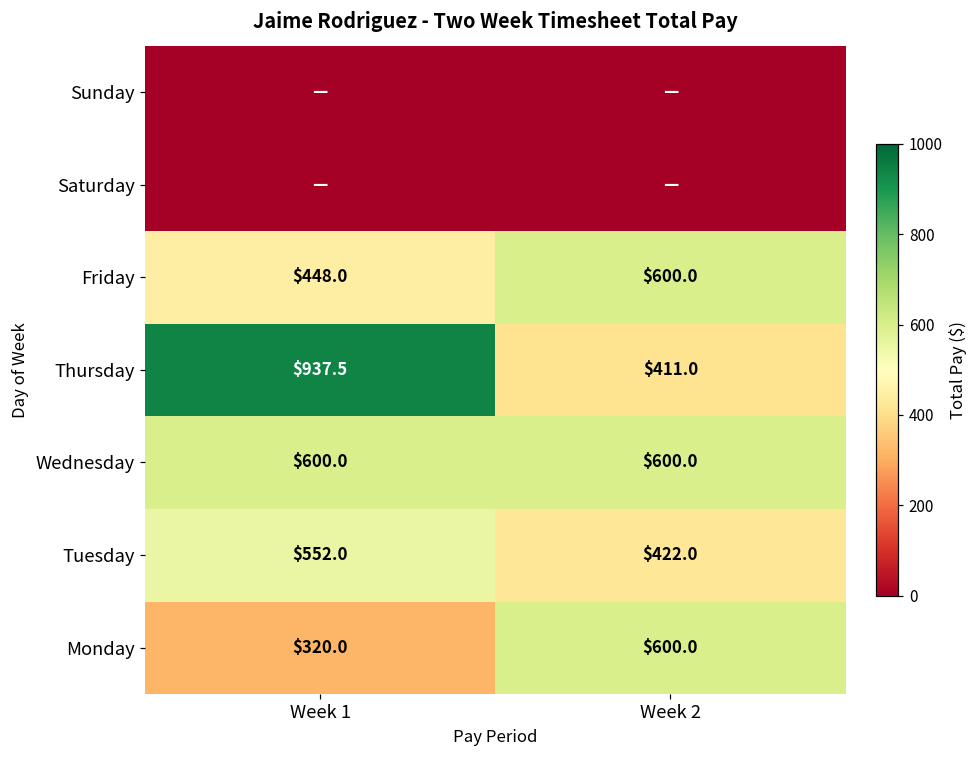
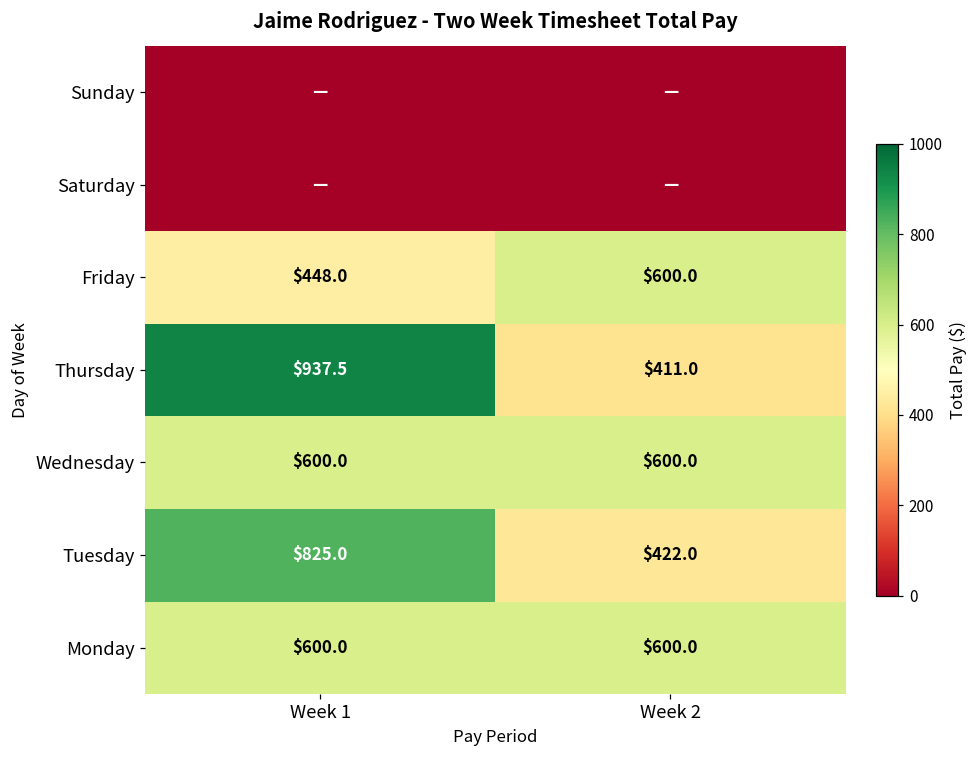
Tuesday, Week 1: $552.0 -> $825.0
Monday, Week 1: $320.0 -> $600.0
